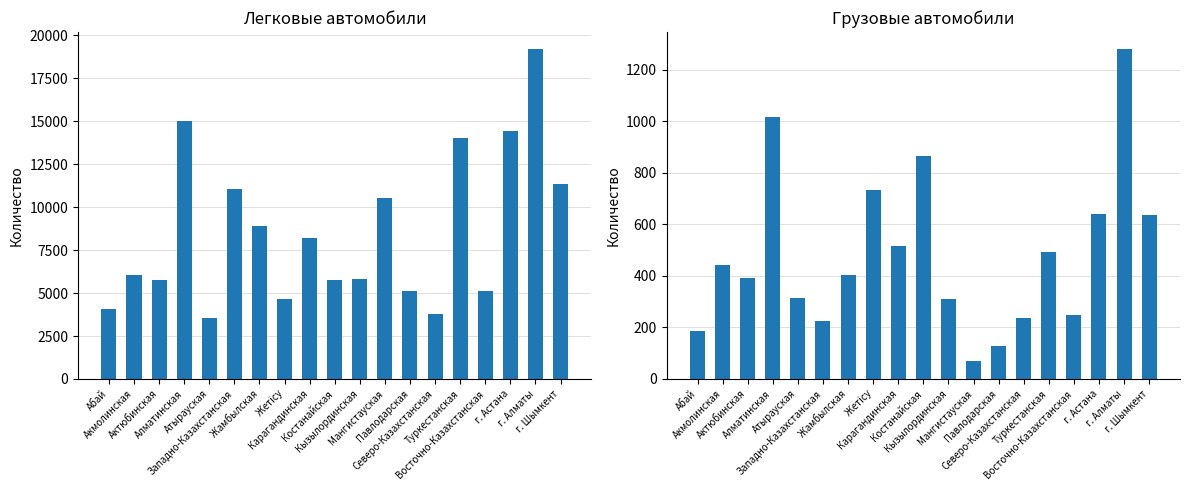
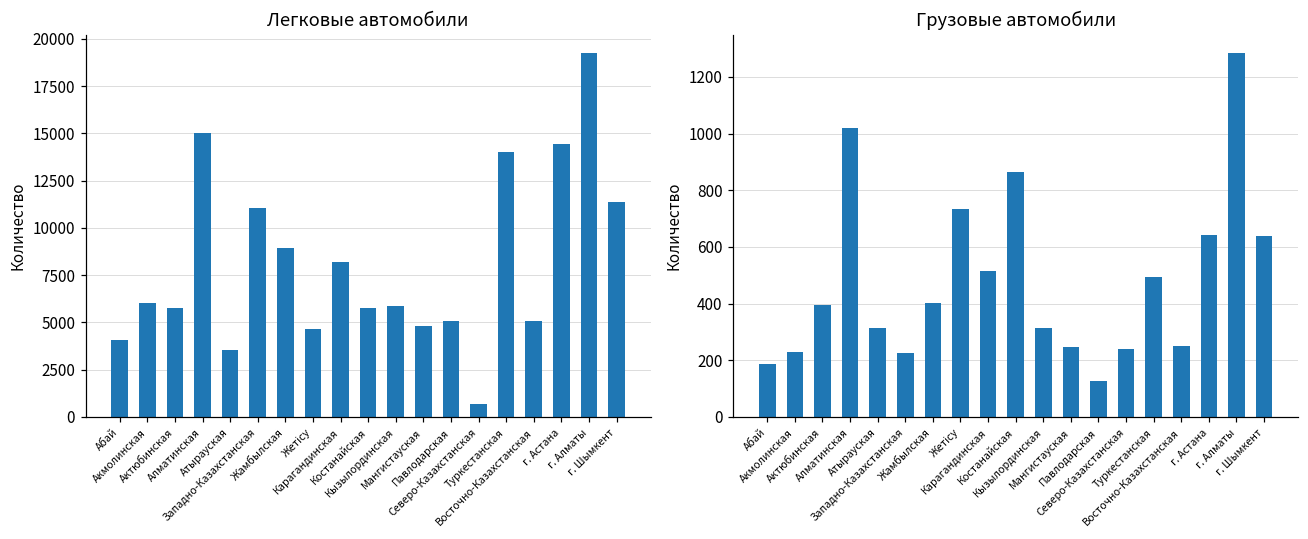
Легковые автомобили, Мангистауская: 10500 -> 4800
Легковые автомобили, Северо-Казахстанская: 3800 -> 700
Грузовые автомобили, Акмолинская: 440 -> 230
Грузовые автомобили, Мангистауская: 70 -> 250
